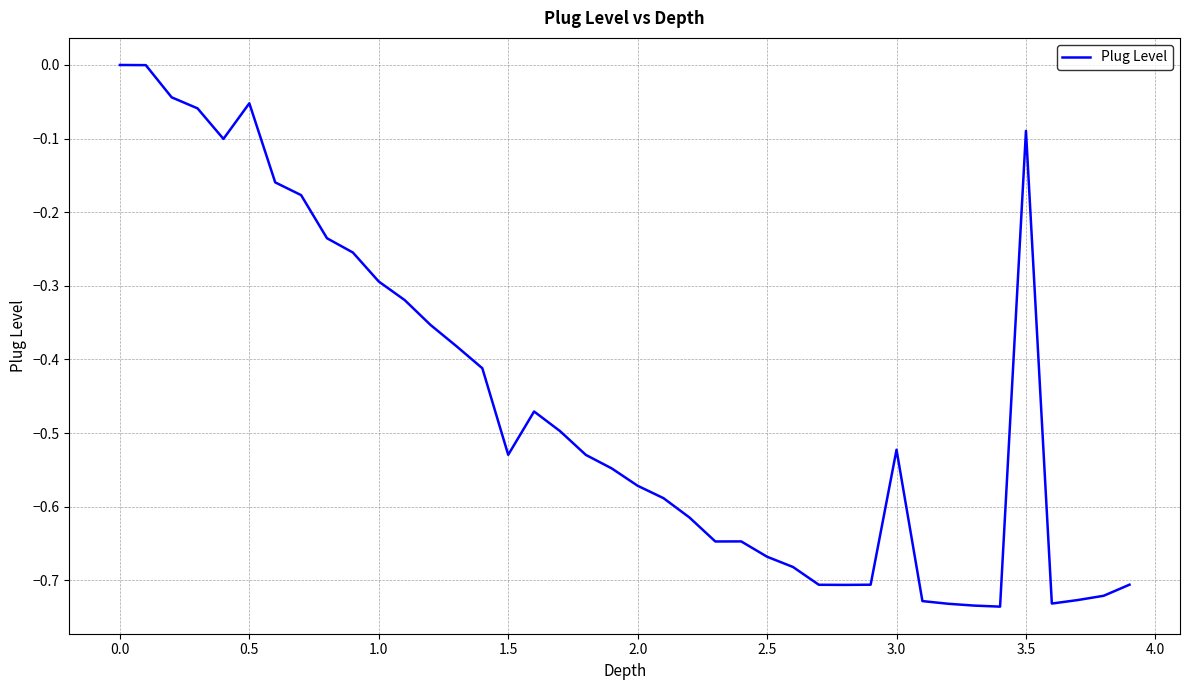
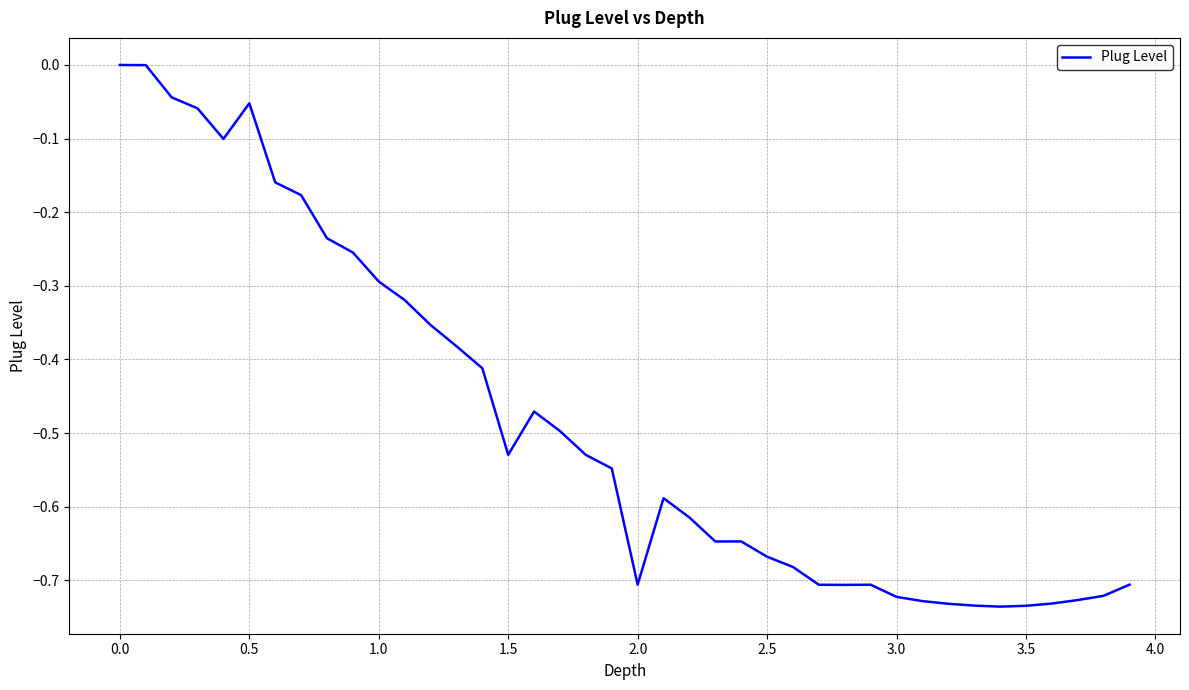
2.0: -0.57 -> -0.71
3.0: -0.52 -> -0.72
3.5: -0.09 -> -0.73
